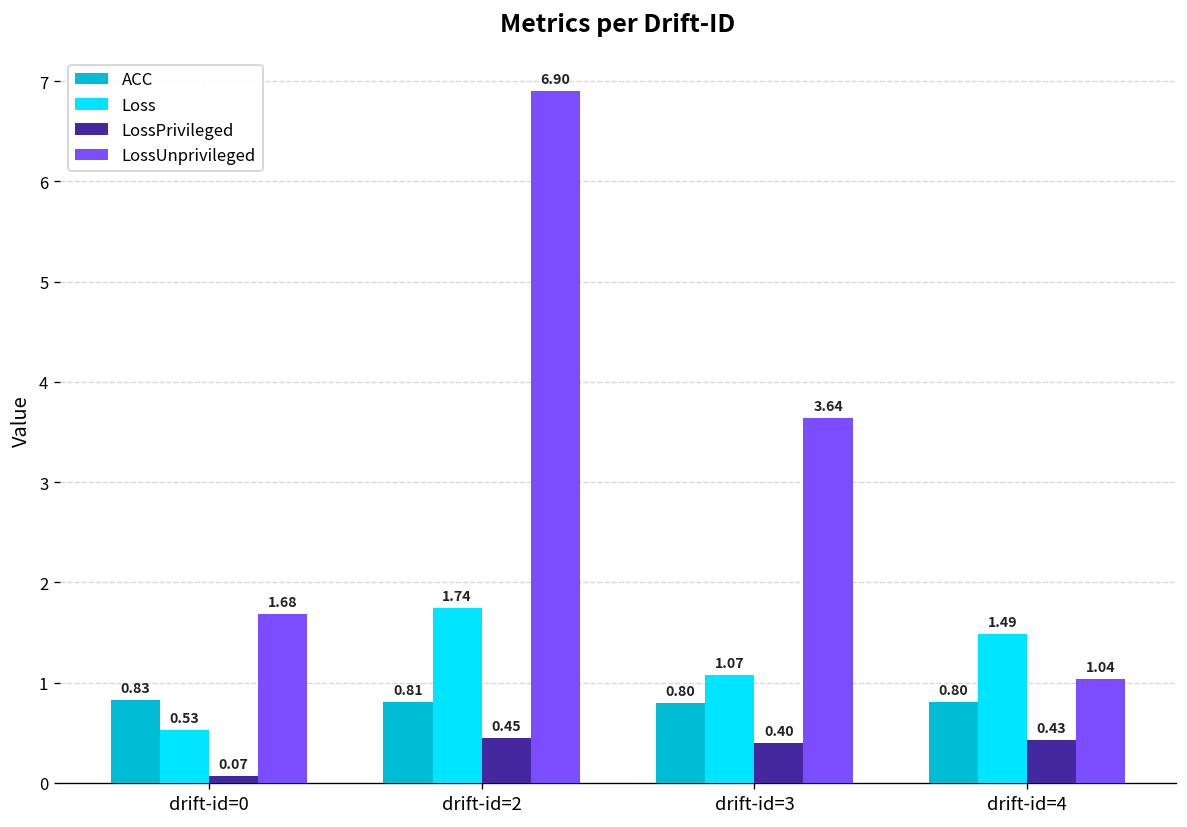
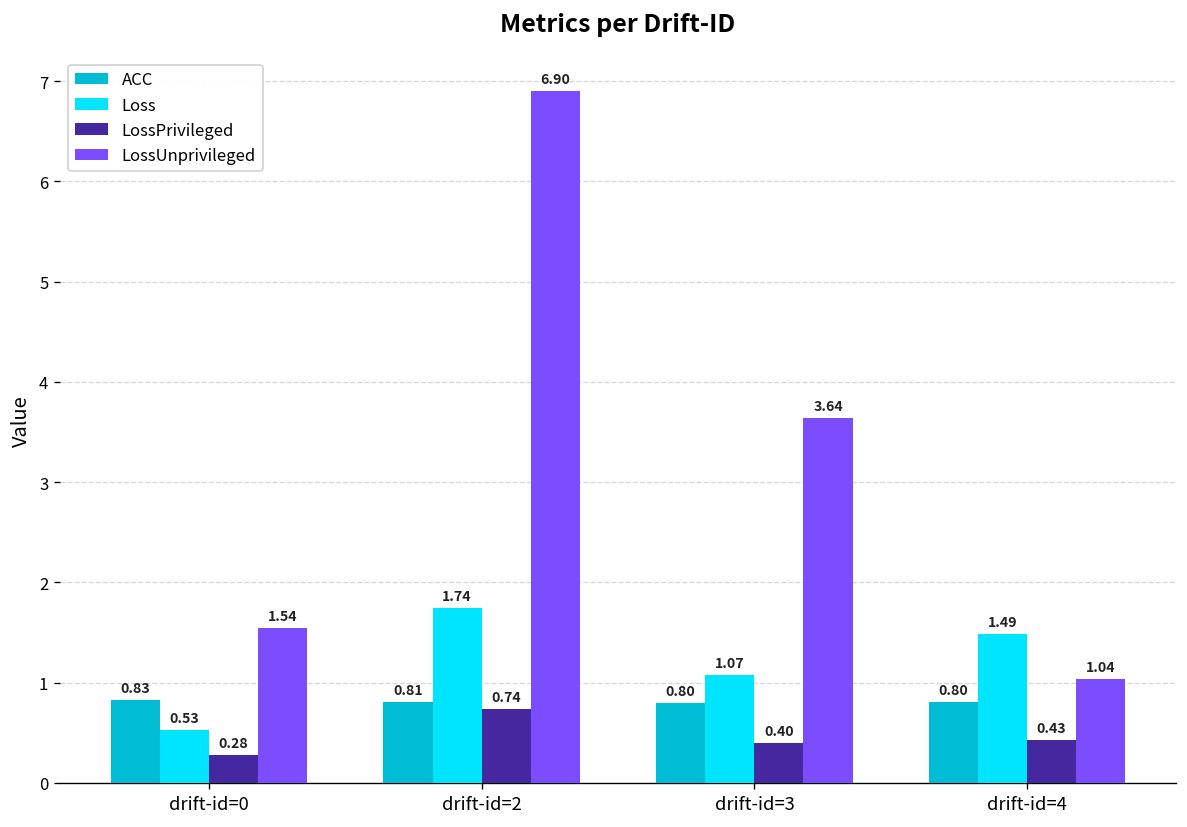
LossPrivileged, drift-id=0: 0.07 -> 0.28
LossUnprivileged, drift-id=0: 1.68 -> 1.54
LossPrivileged, drift-id=2: 0.45 -> 0.74
